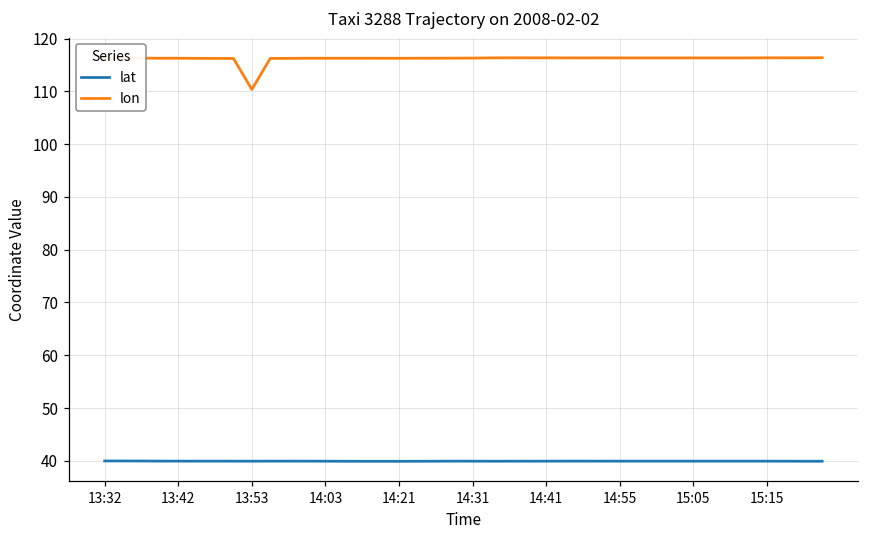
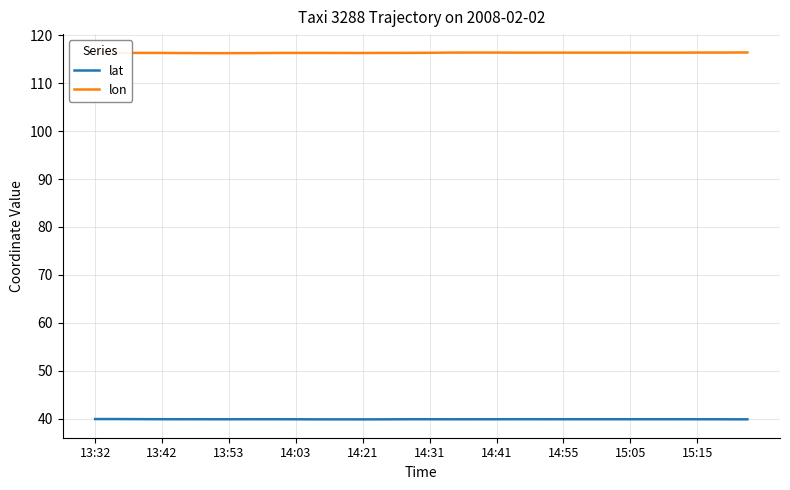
lon, 13:53: 110 -> 116
